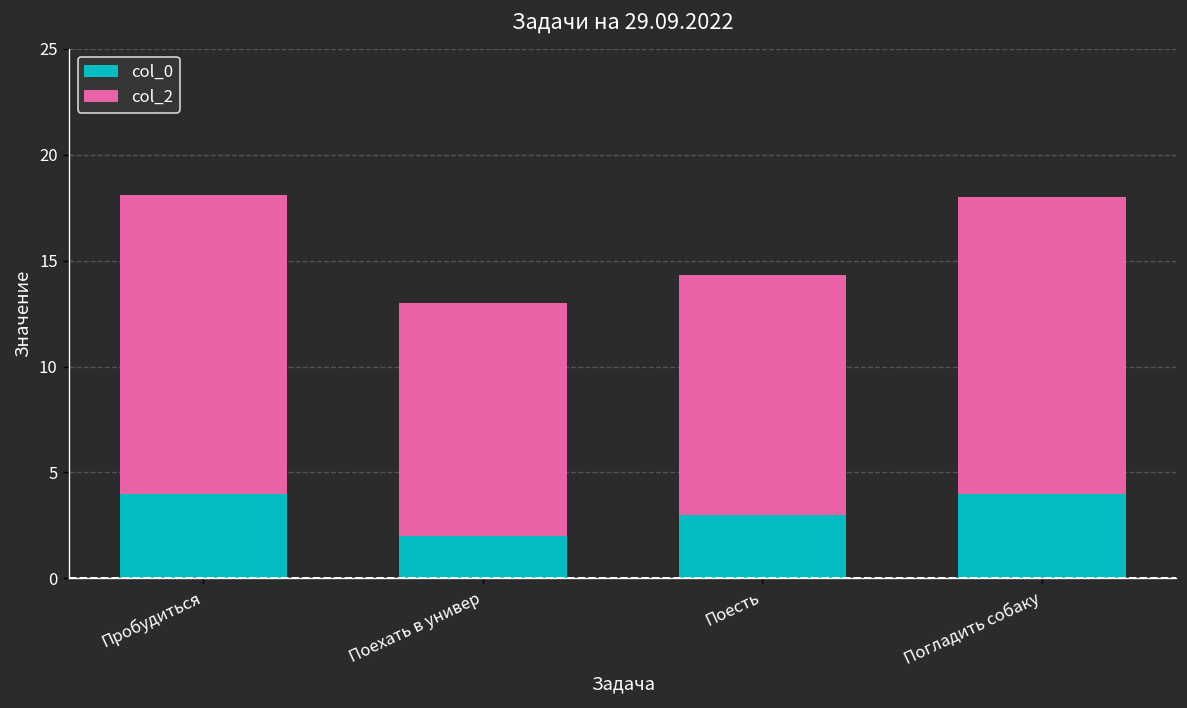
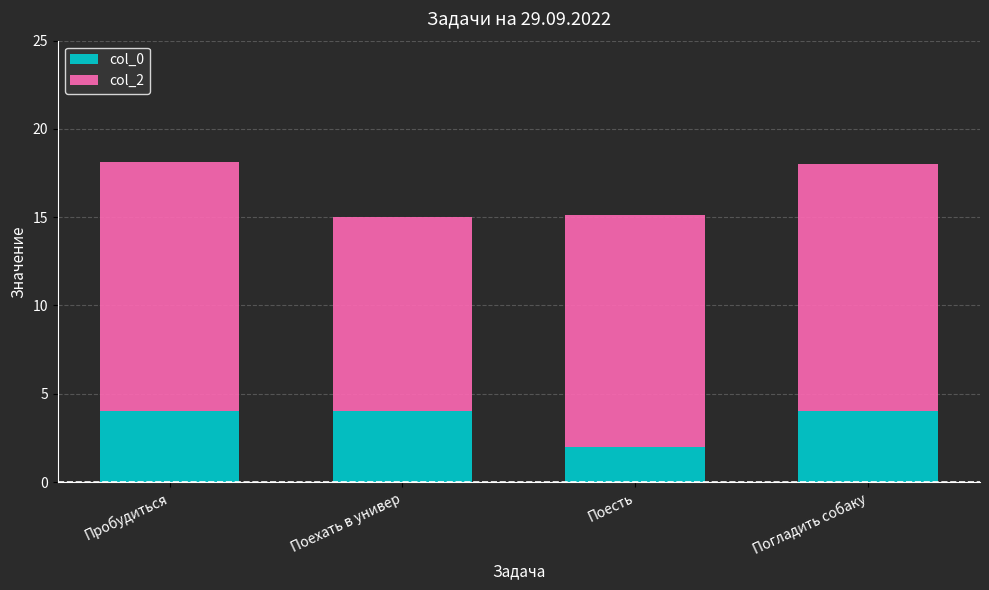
col_0, Поехать в универ: 2 -> 4
col_0, Поесть: 3 -> 2
col_2, Поесть: 11.3 -> 13.1
